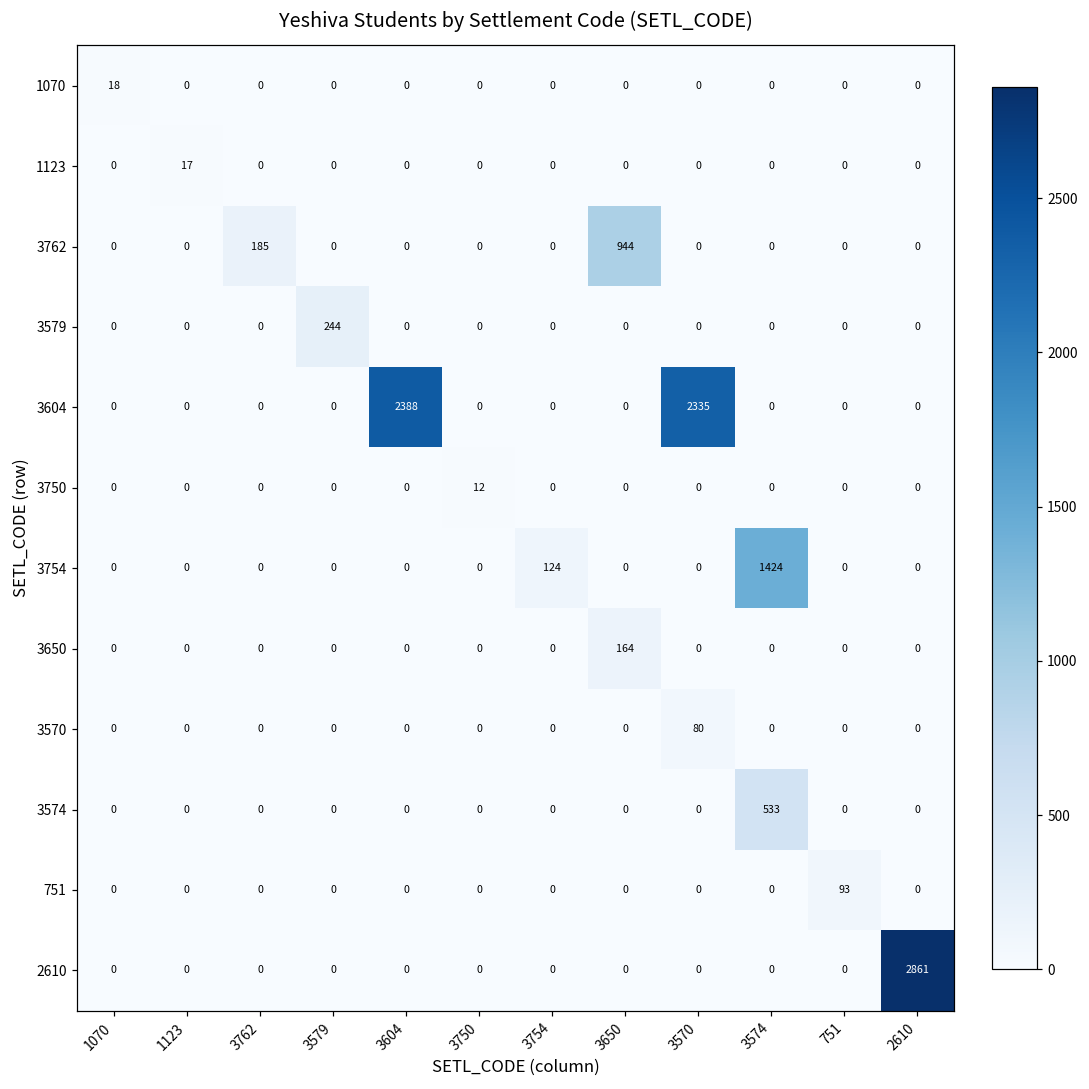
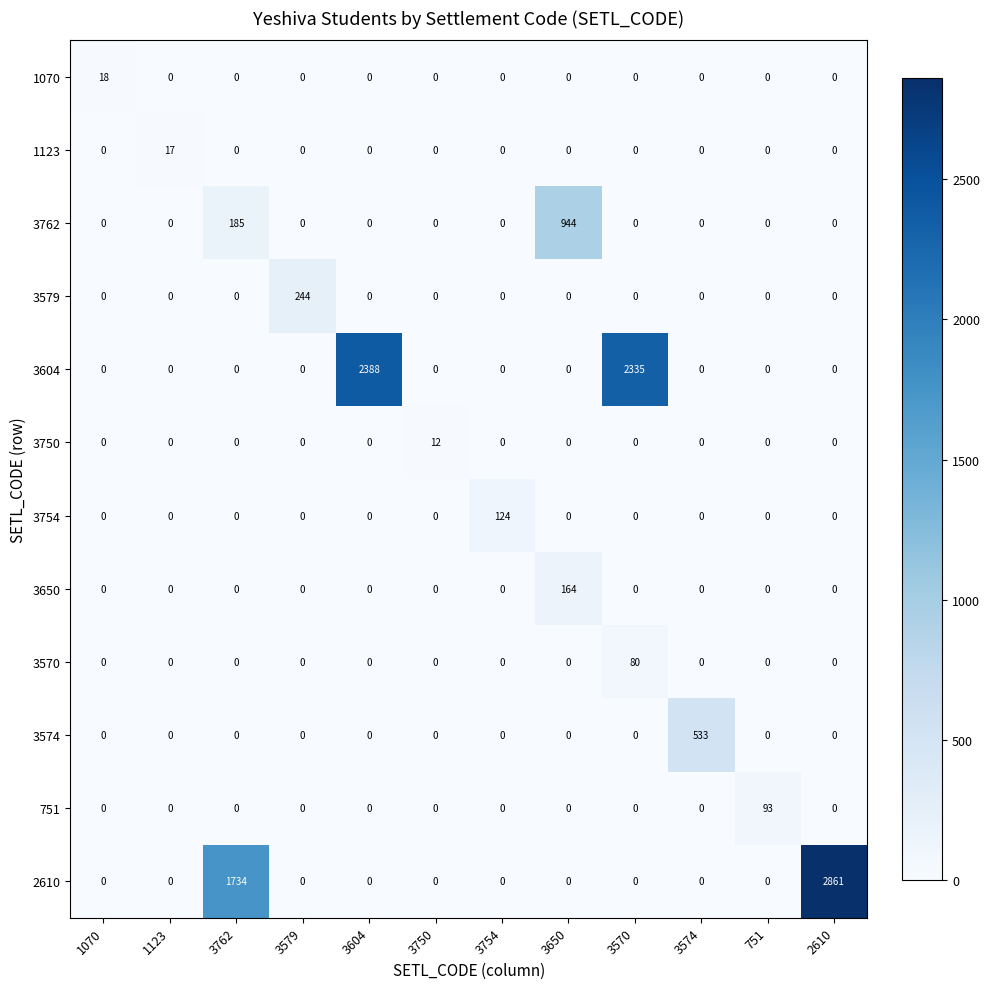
3754, 3574: 1424 -> 0
2610, 3762: 0 -> 1734
